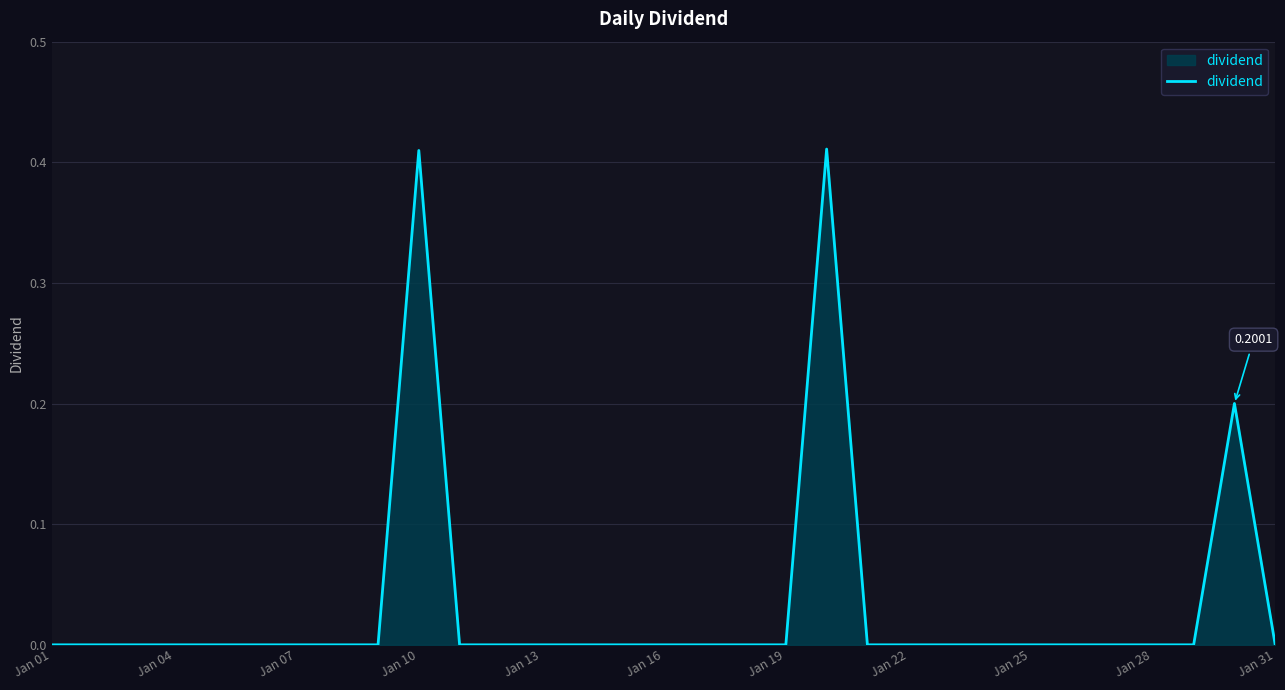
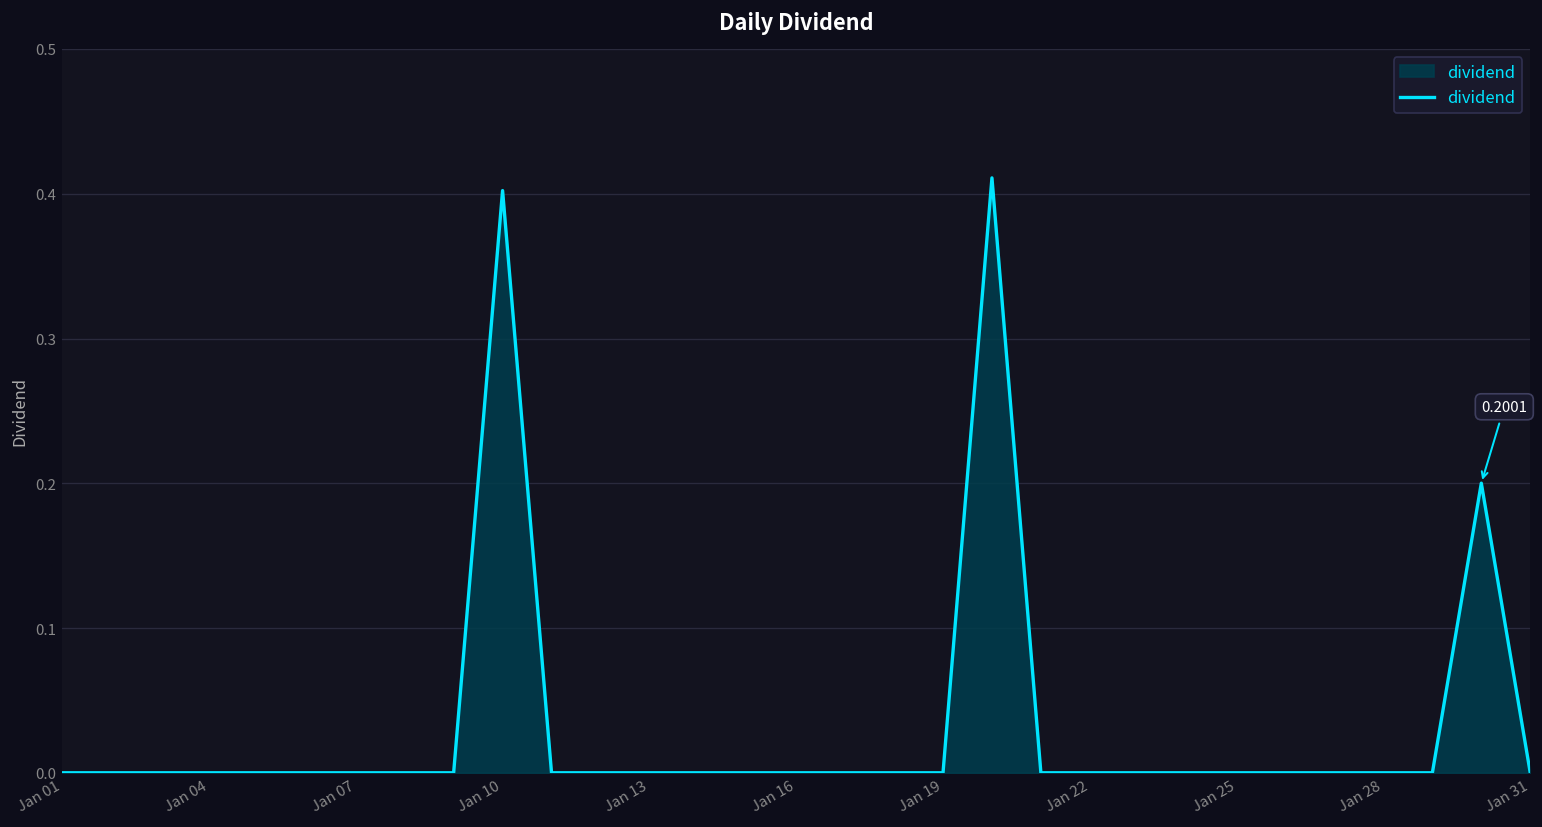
Jan 10: 0.410 -> 0.402
